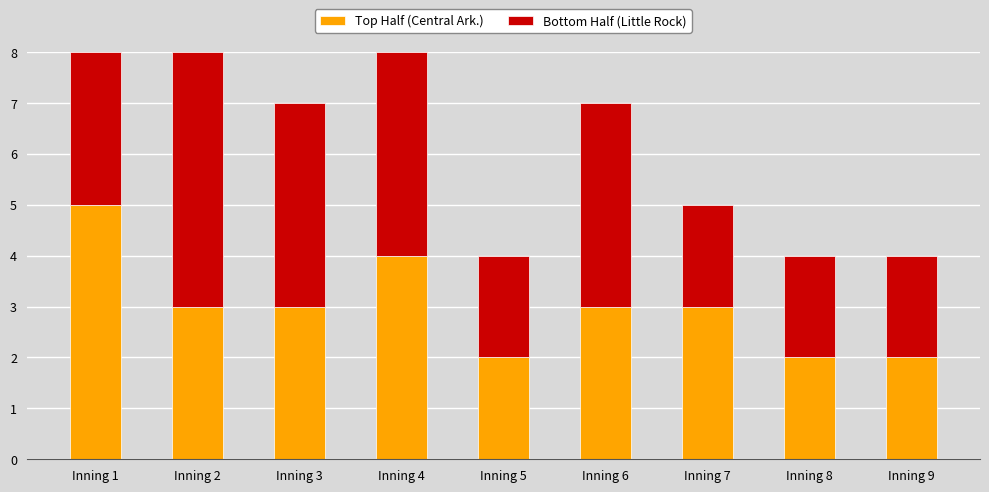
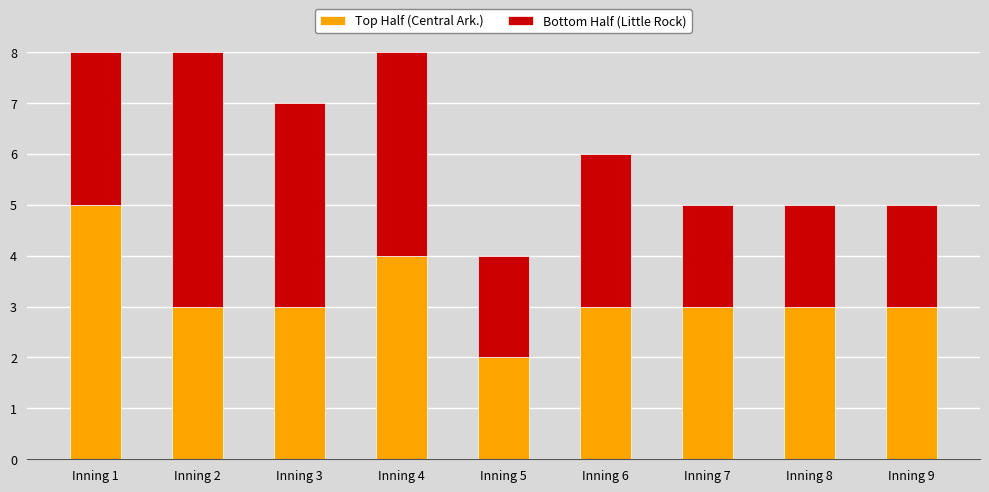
Bottom Half (Little Rock), Inning 6: 4 -> 3
Top Half (Central Ark.), Inning 8: 2 -> 3
Top Half (Central Ark.), Inning 9: 2 -> 3
